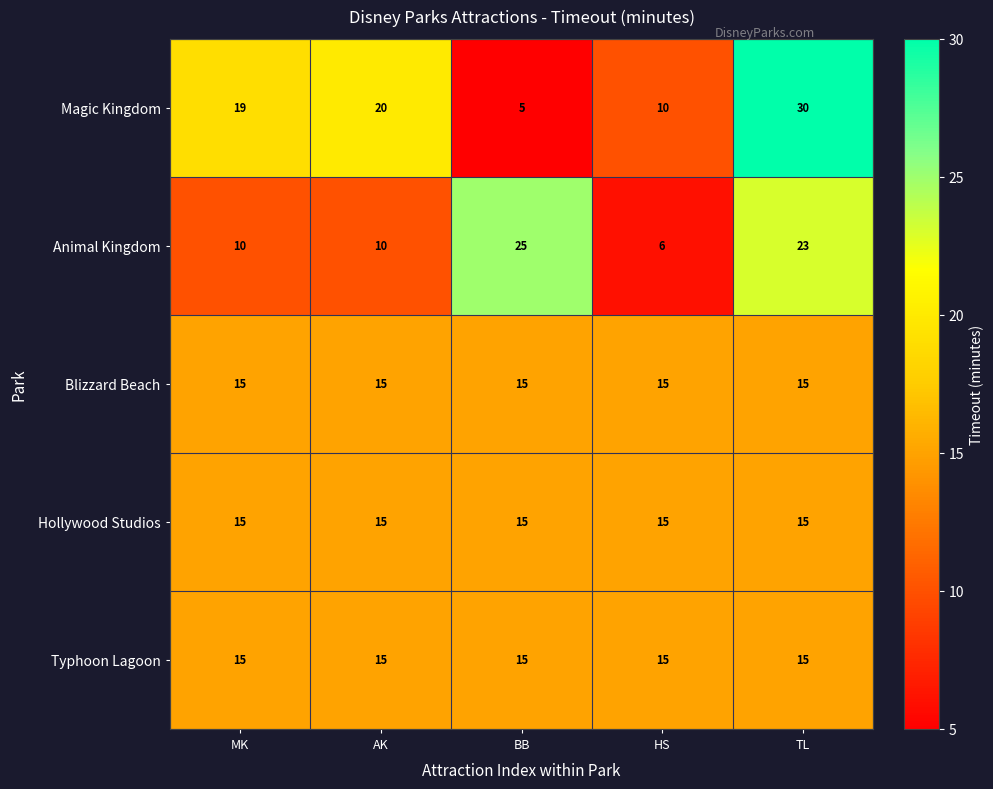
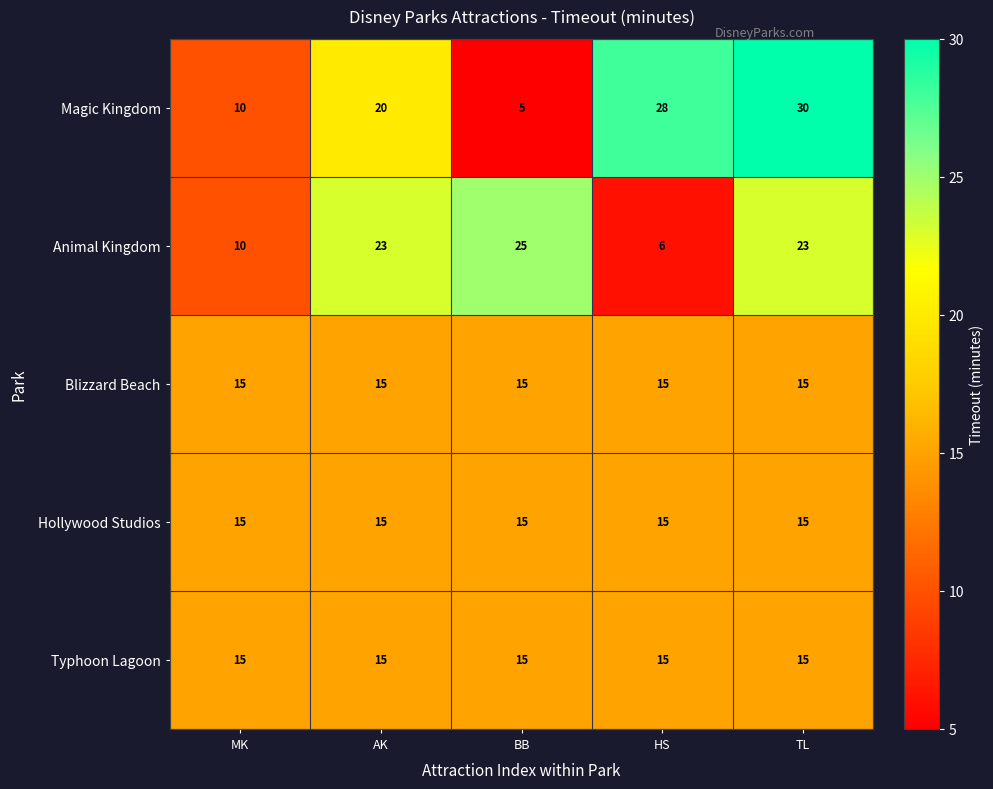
Magic Kingdom, MK: 19 -> 10
Magic Kingdom, HS: 10 -> 28
Animal Kingdom, AK: 10 -> 23
